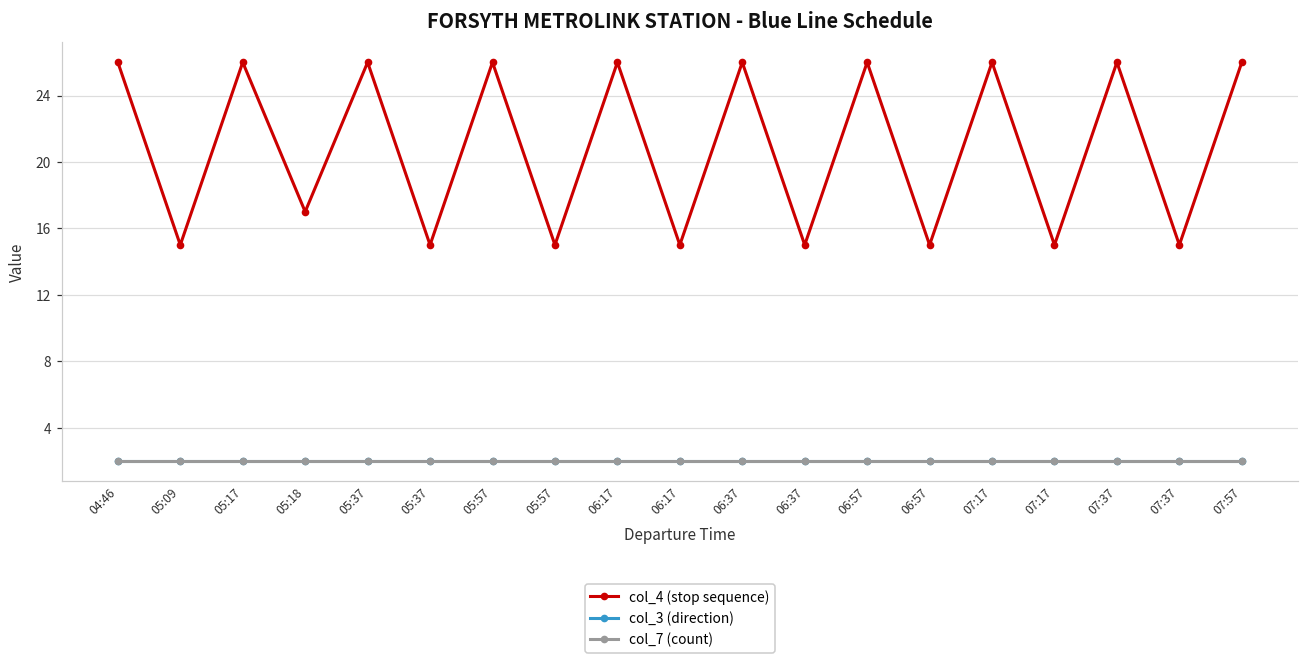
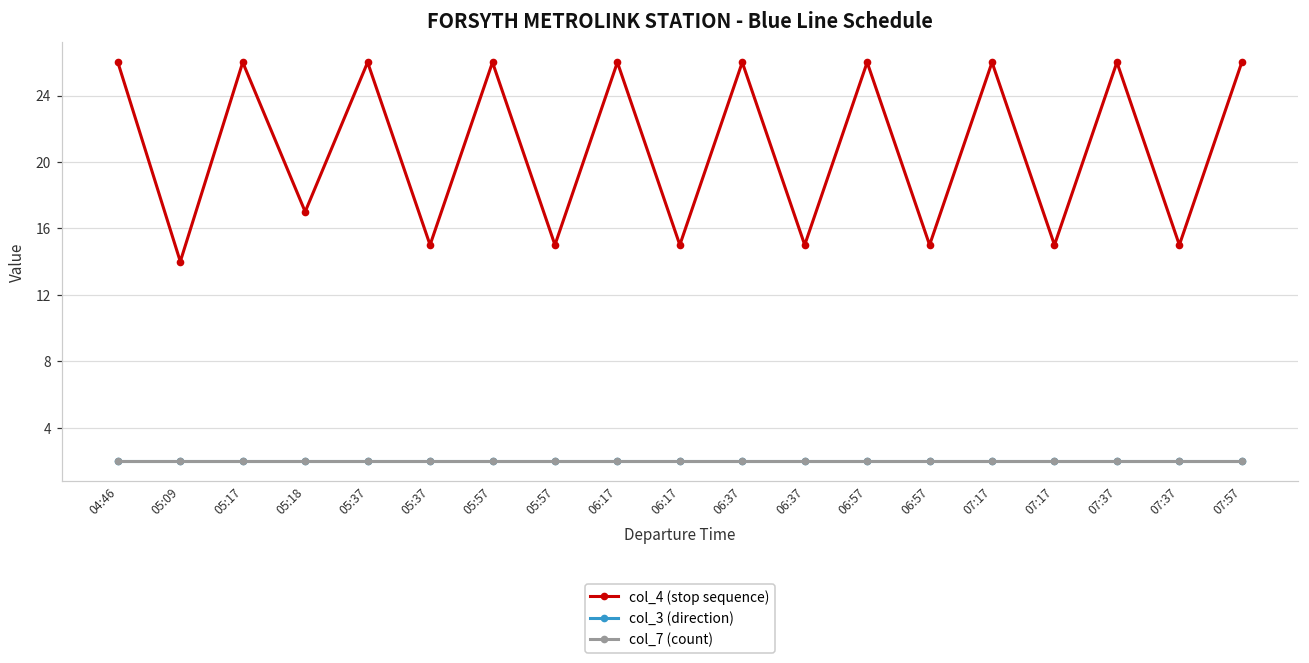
col_4 (stop sequence), 05:09: 15 -> 14
